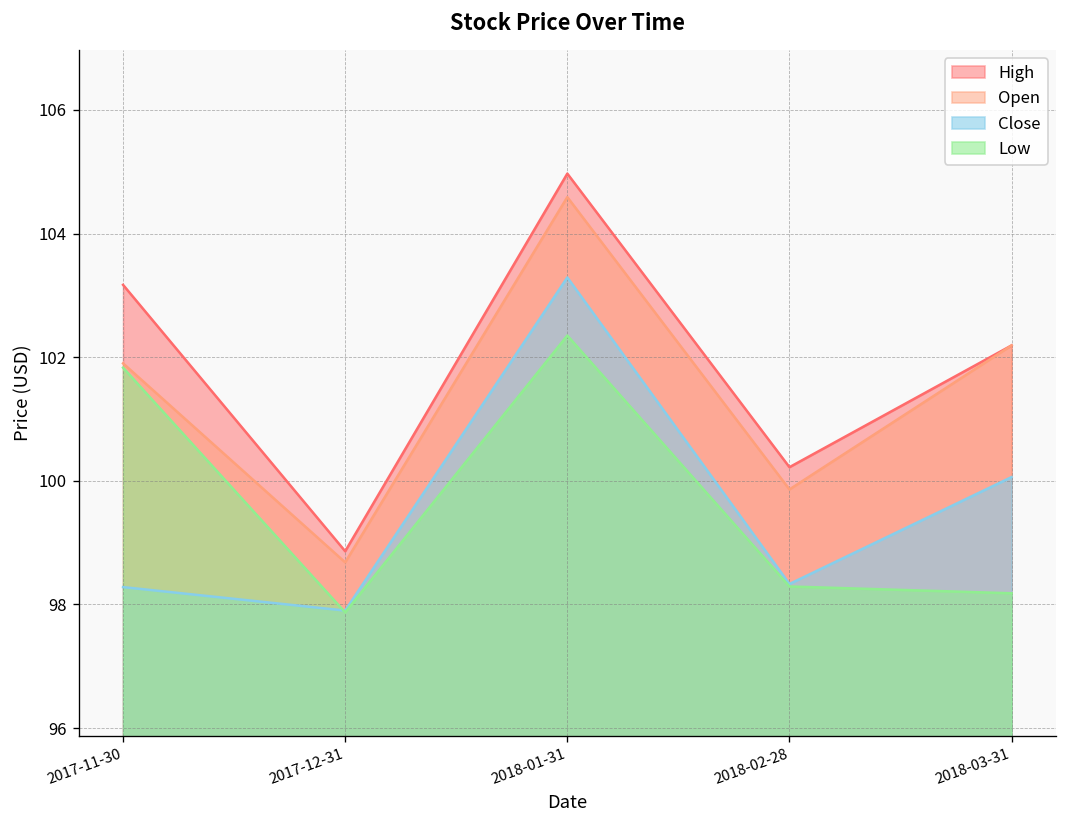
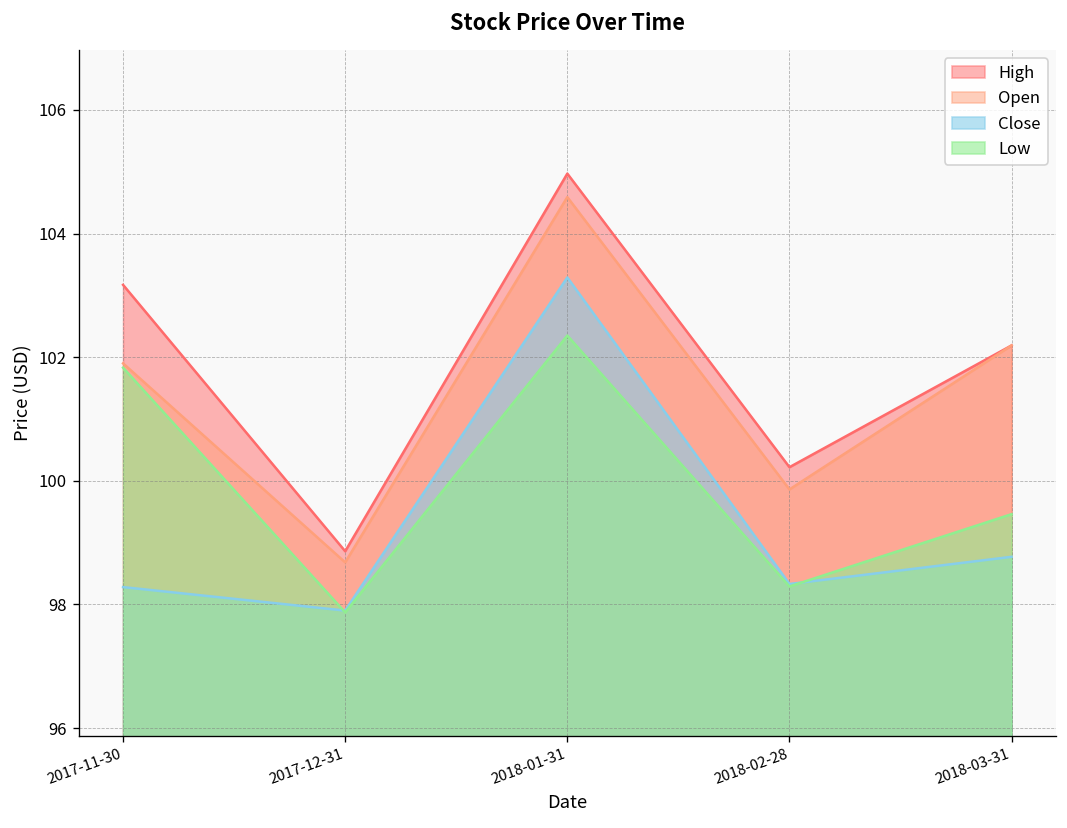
Close, 2018-03-31: 100.1 -> 98.8
Low, 2018-03-31: 98.2 -> 99.5
